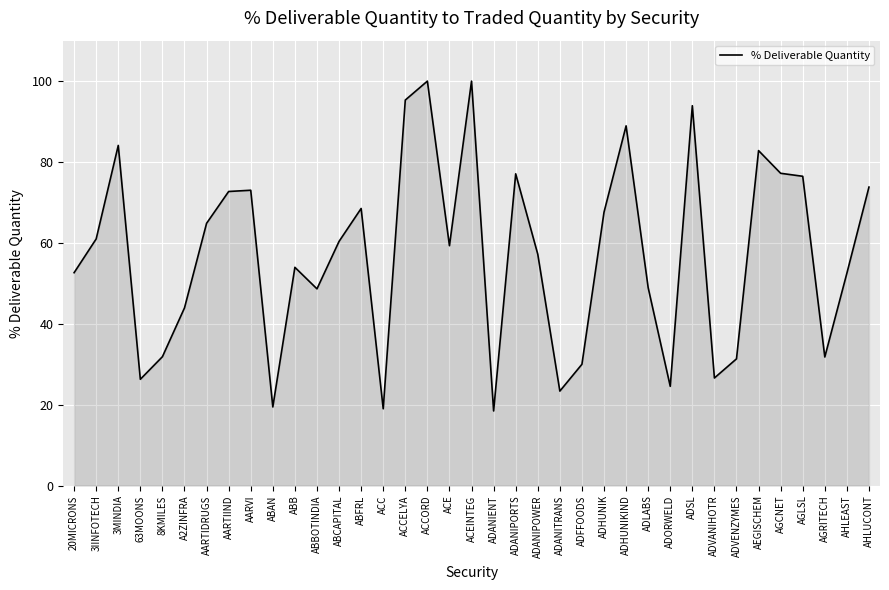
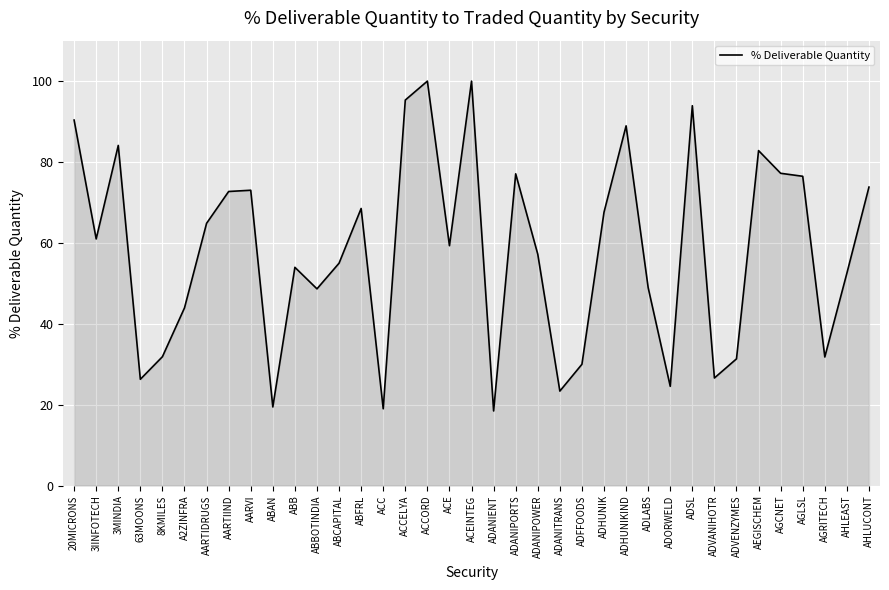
20MICRONS: 53 -> 90
ABCAPITAL: 60 -> 55
